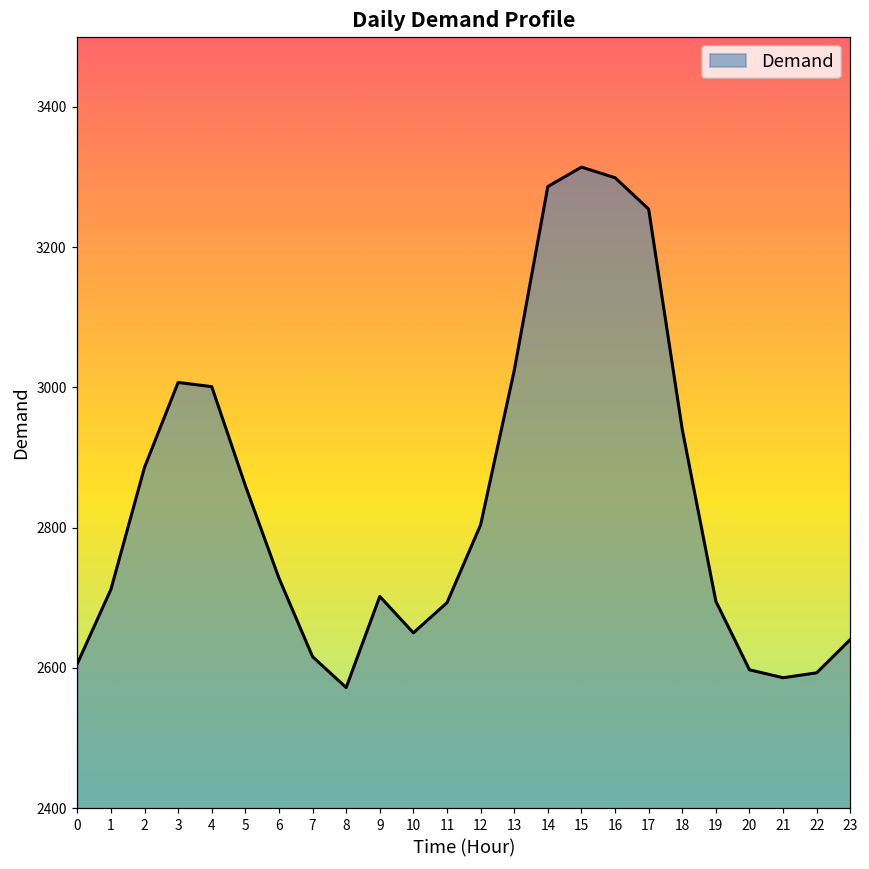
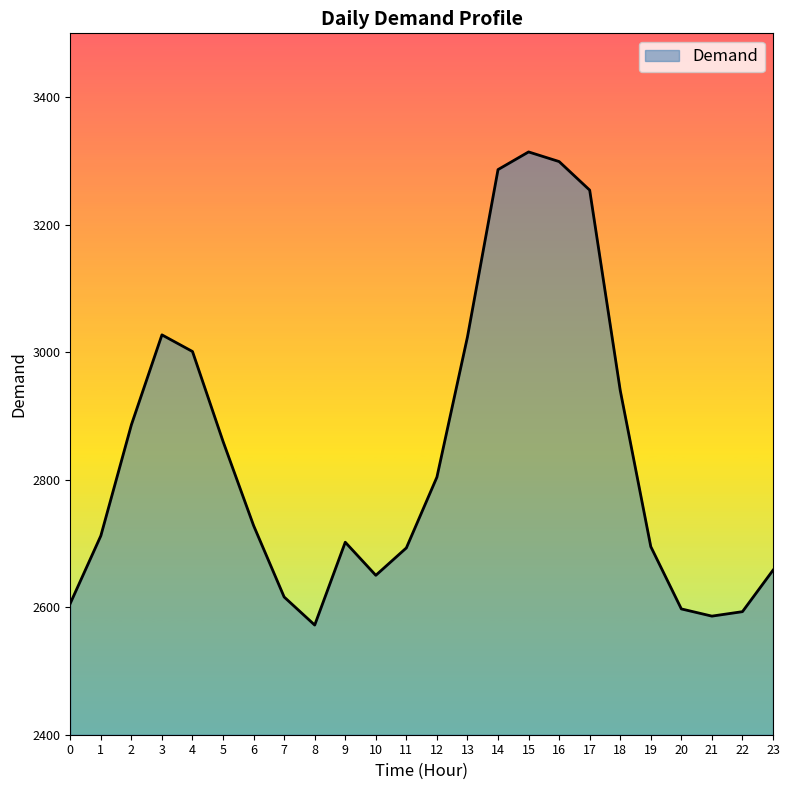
3: 3010 -> 3030
23: 2640 -> 2660
